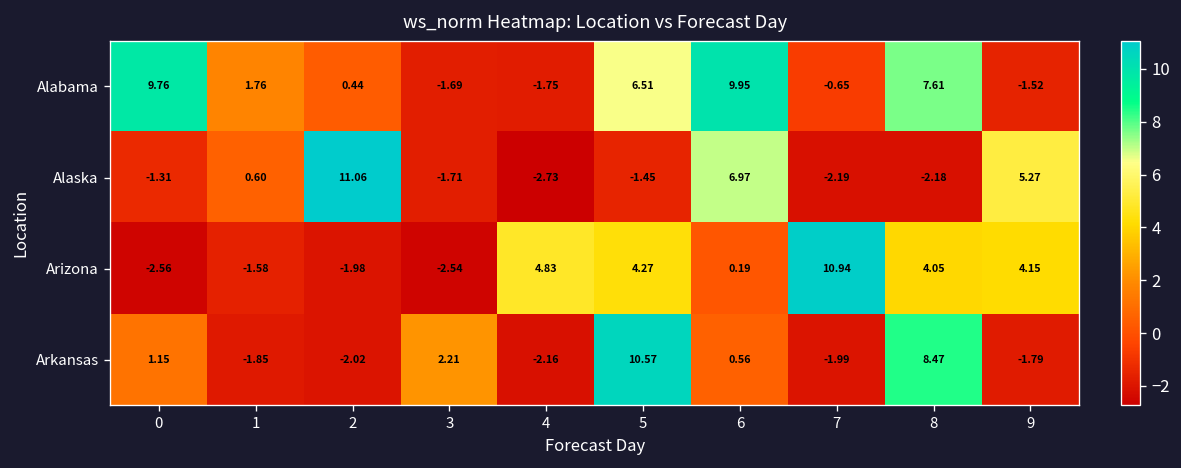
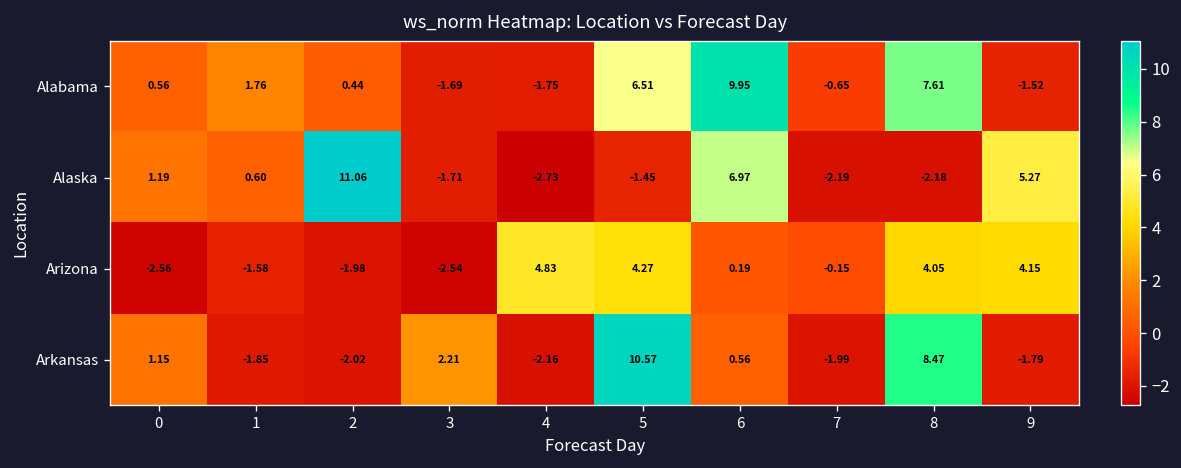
Alabama, 0: 9.76 -> 0.56
Alaska, 0: -1.31 -> 1.19
Arizona, 7: 10.94 -> -0.15
